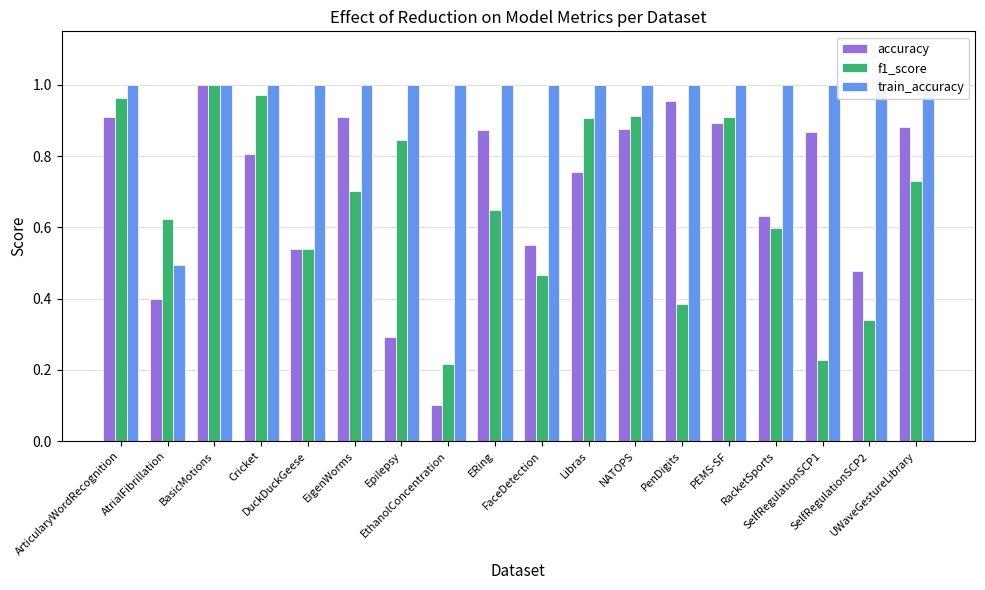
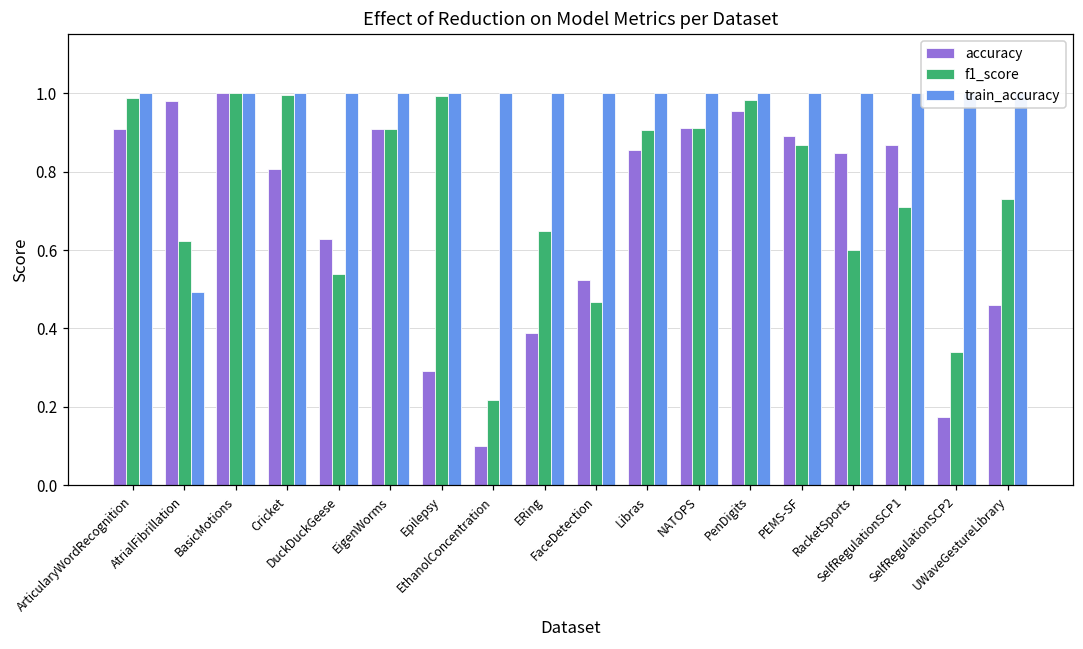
f1_score, ArticularyWordRecognition: 0.96 -> 0.99
accuracy, AtrialFibrillation: 0.40 -> 0.98
f1_score, Cricket: 0.97 -> 1.00
accuracy, DuckDuckGeese: 0.54 -> 0.63
f1_score, EigenWorms: 0.70 -> 0.91
f1_score, Epilepsy: 0.84 -> 0.99
accuracy, ERing: 0.87 -> 0.39
accuracy, FaceDetection: 0.55 -> 0.52
accuracy, Libras: 0.76 -> 0.86
accuracy, NATOPS: 0.88 -> 0.91
f1_score, PenDigits: 0.38 -> 0.98
f1_score, PEMS-SF: 0.91 -> 0.87
accuracy, RacketSports: 0.63 -> 0.85
f1_score, SelfRegulationSCP1: 0.23 -> 0.71
accuracy, SelfRegulationSCP2: 0.48 -> 0.17
accuracy, UWaveGestureLibrary: 0.88 -> 0.46
